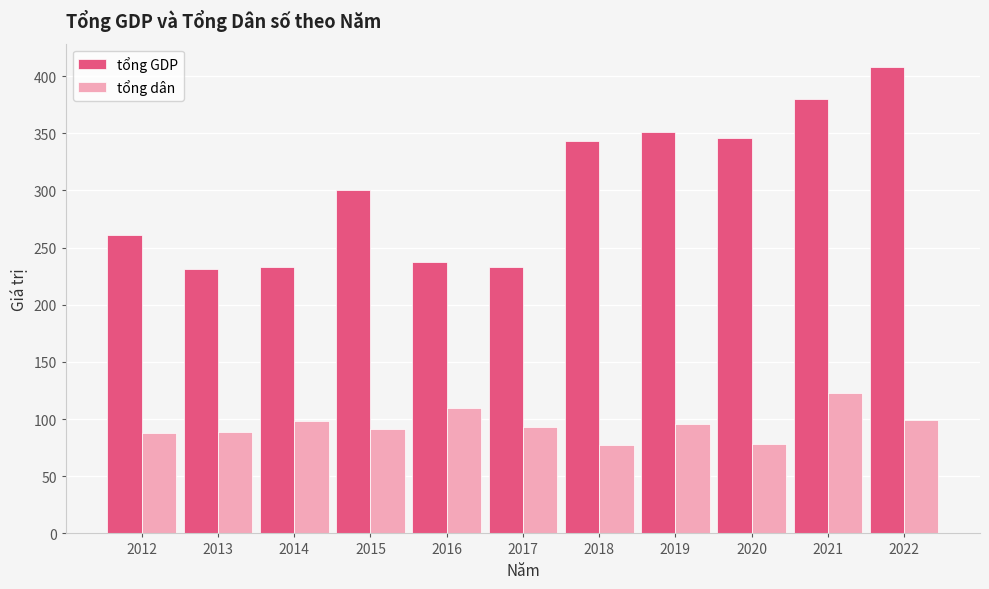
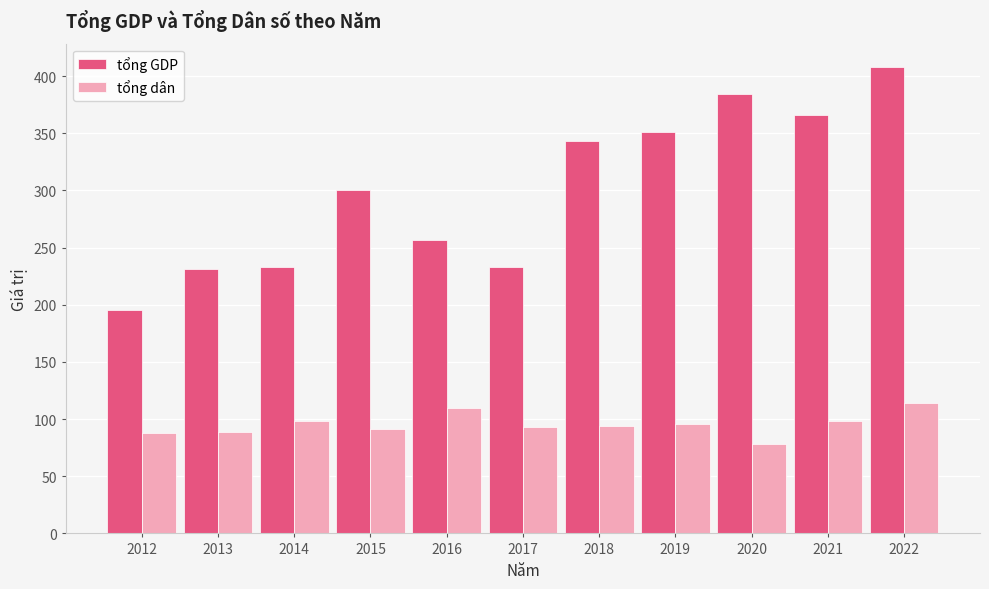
tổng GDP, 2012: 261 -> 195
tổng GDP, 2016: 237 -> 257
tổng dân, 2018: 77 -> 94
tổng GDP, 2020: 346 -> 384
tổng GDP, 2021: 380 -> 366
tổng dân, 2021: 123 -> 98
tổng dân, 2022: 99 -> 114
